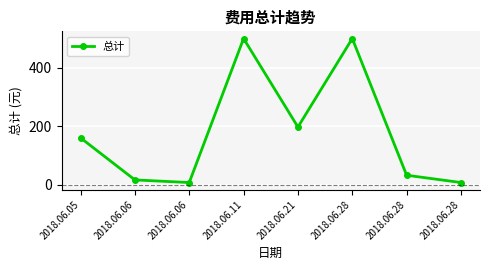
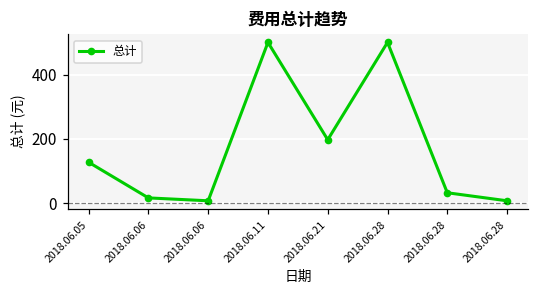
2018.06.05: 160 -> 130
